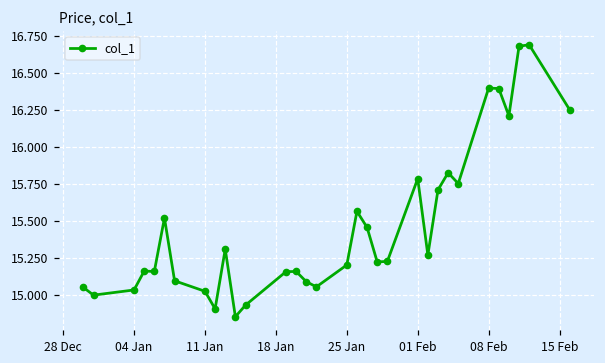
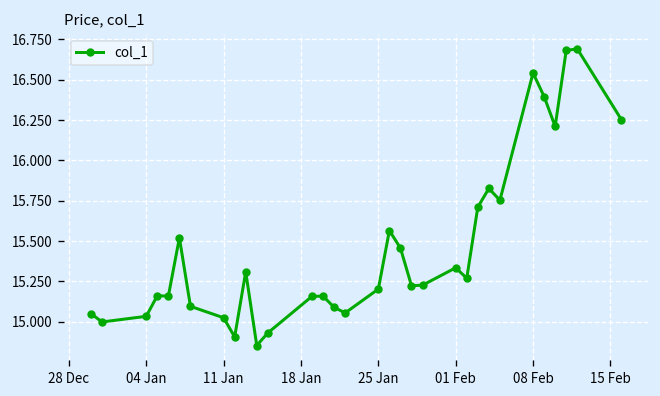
01 Feb: 15.79 -> 15.33
08 Feb: 16.40 -> 16.54
